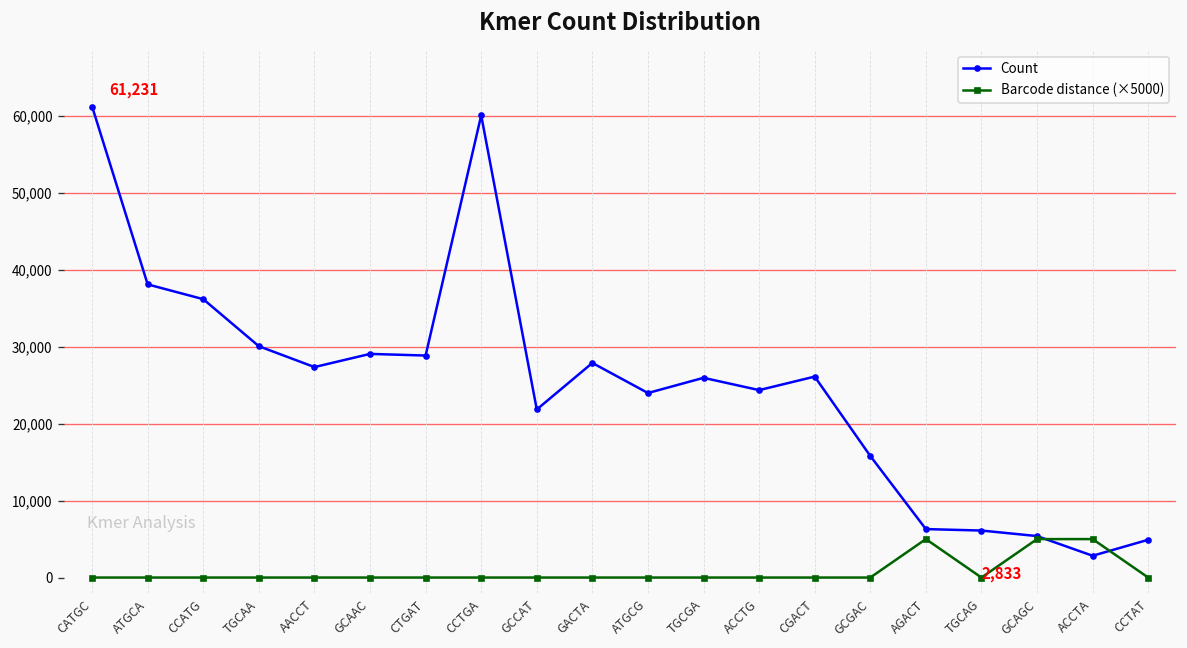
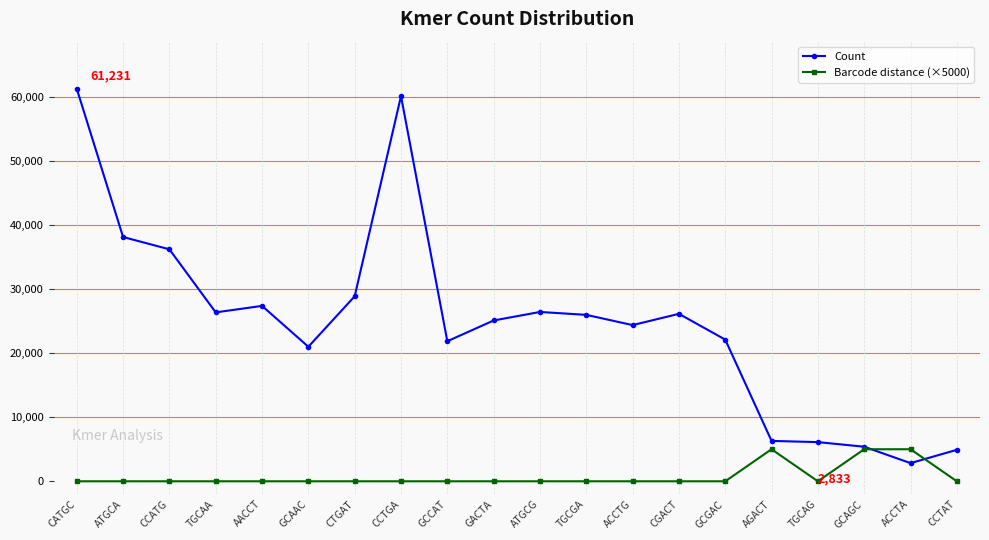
Count, TGCAA: 30,000 -> 26,000
Count, GCAAC: 29,000 -> 21,000
Count, GACTA: 28,000 -> 25,000
Count, ATGCG: 24,000 -> 26,000
Count, GCGAC: 16,000 -> 22,000
